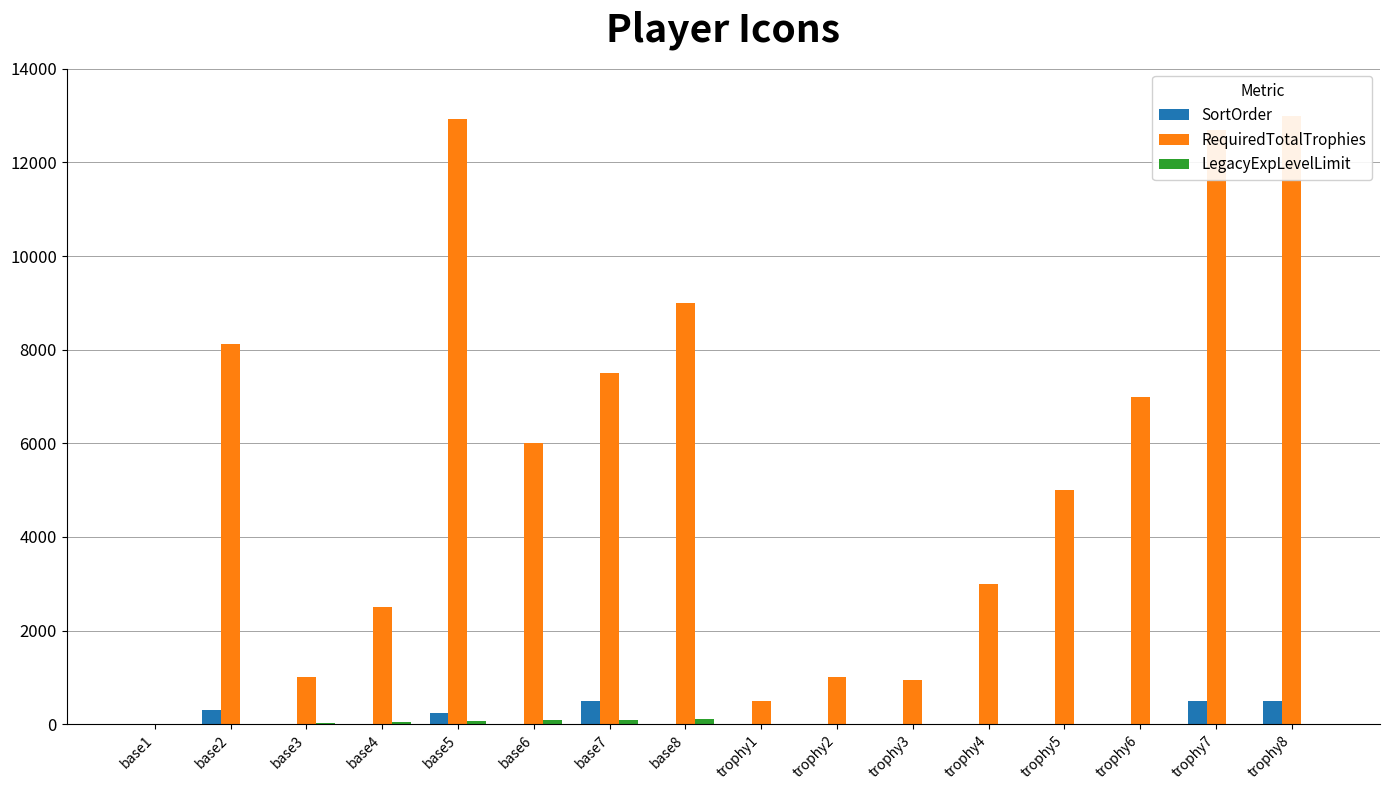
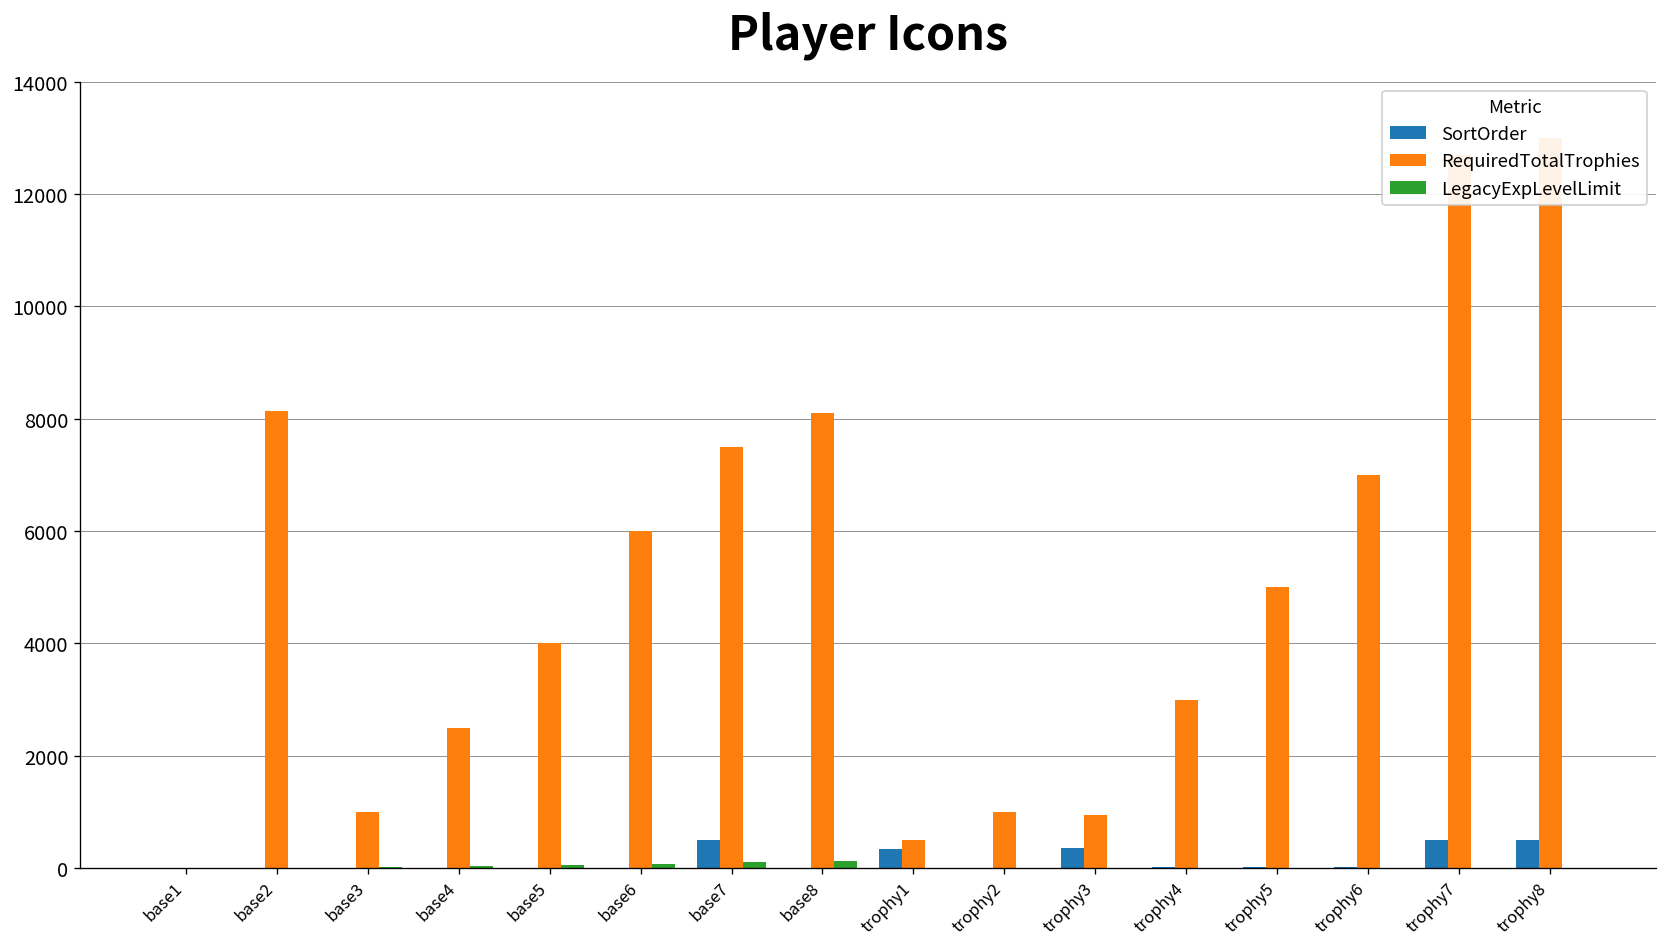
SortOrder, base2: 300 -> 0
SortOrder, base5: 200 -> 0
RequiredTotalTrophies, base5: 12900 -> 4000
RequiredTotalTrophies, base8: 9000 -> 8100
SortOrder, trophy1: 0 -> 300
SortOrder, trophy3: 0 -> 400
